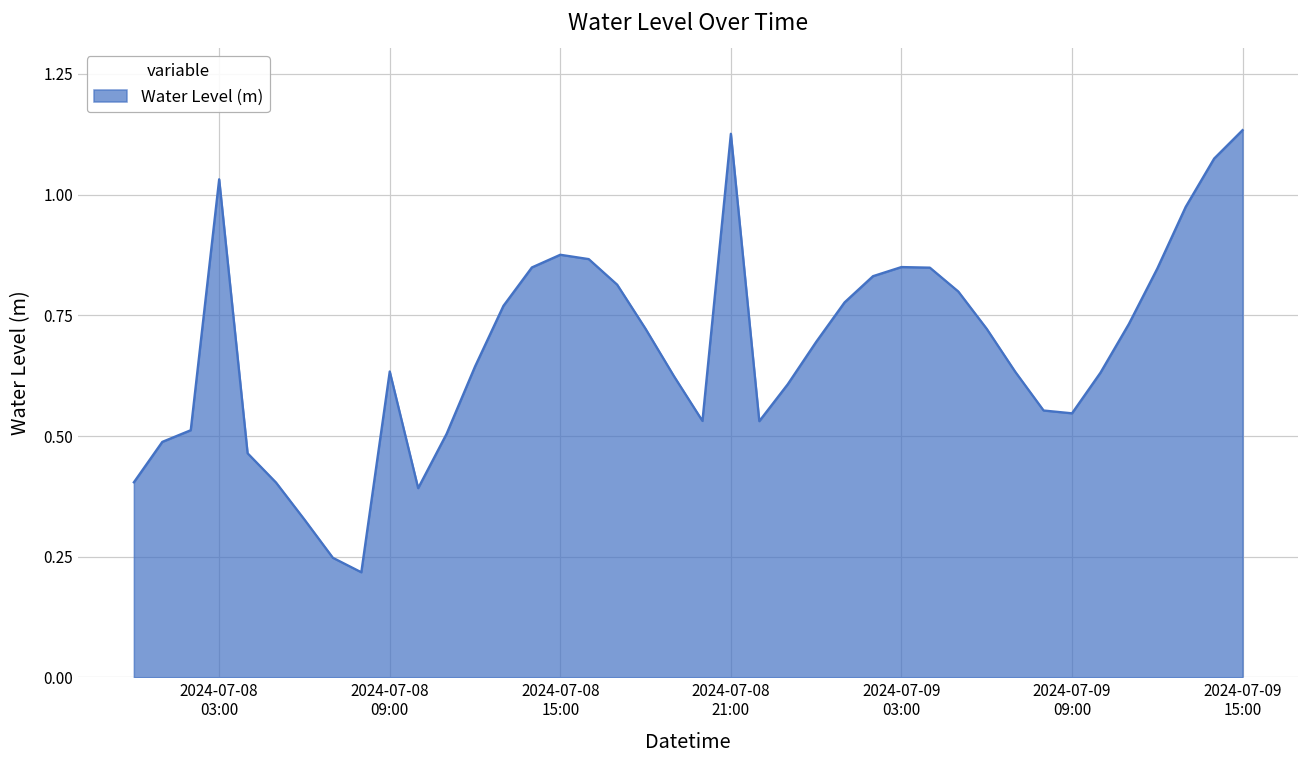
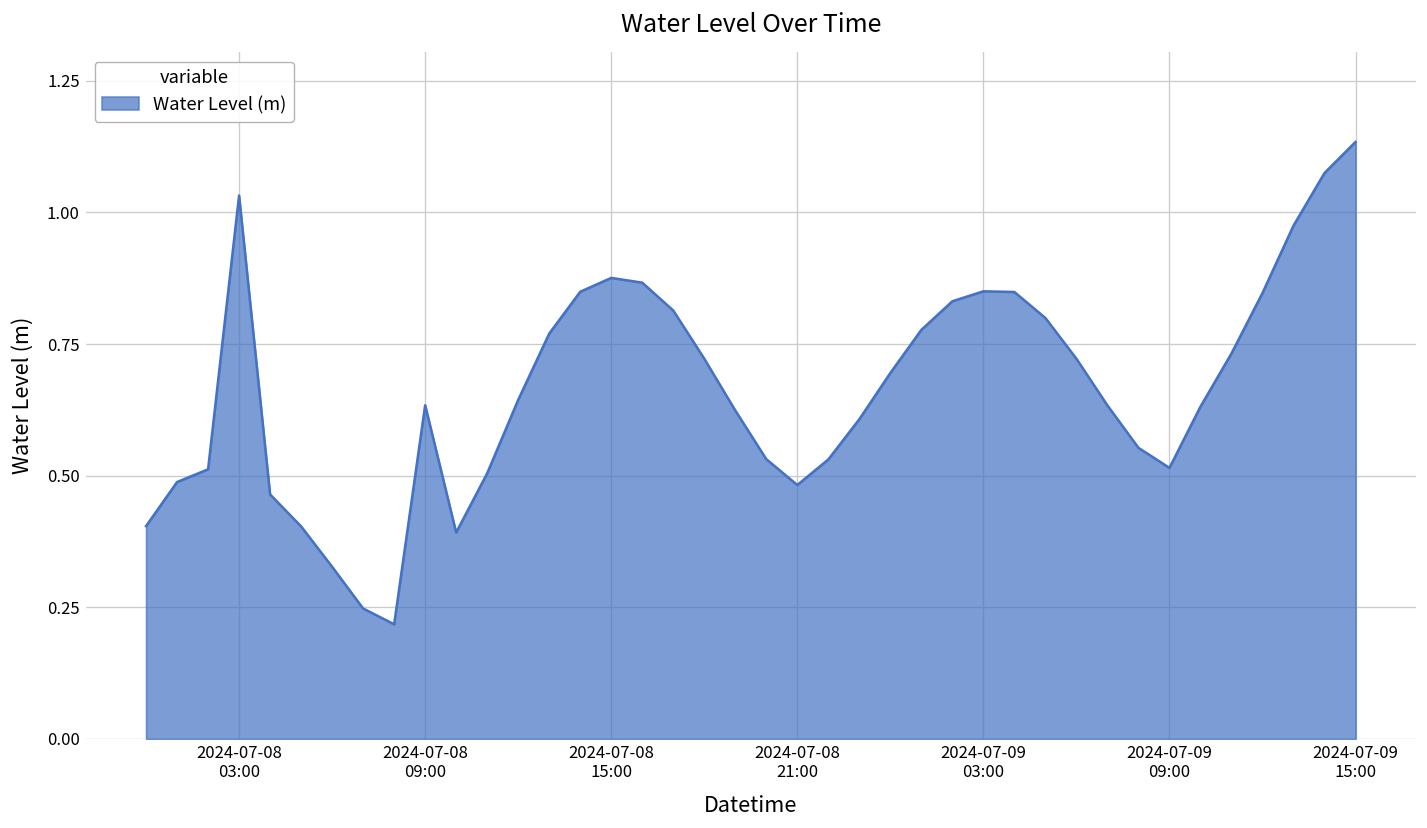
2024-07-08 21:00: 1.13 -> 0.48
2024-07-09 09:00: 0.55 -> 0.51
